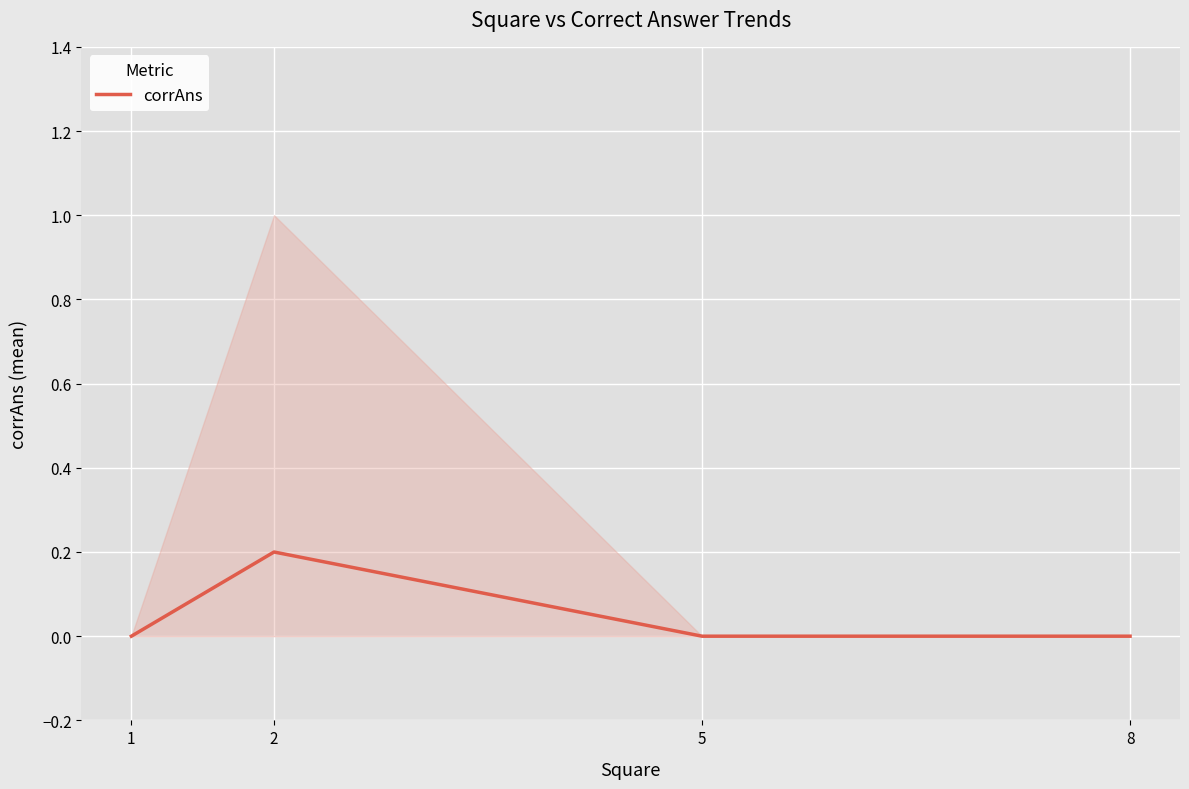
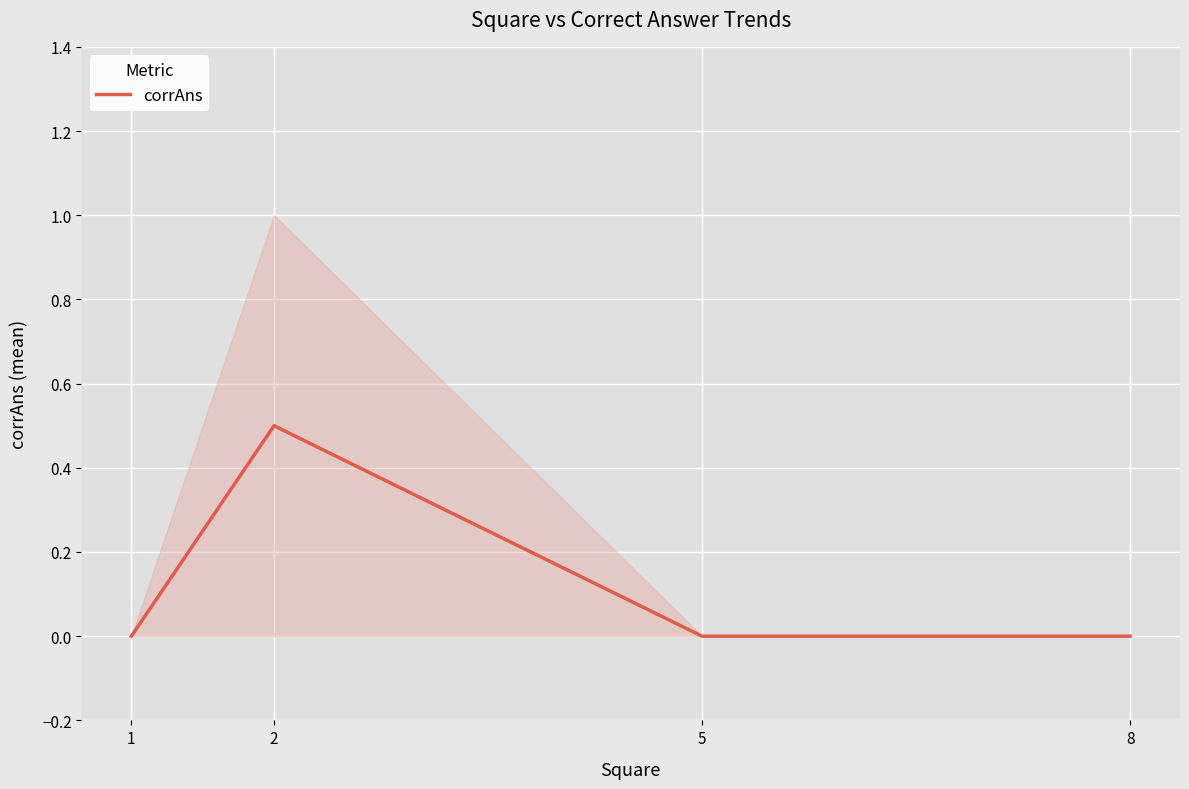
corrAns, 2: 0.2 -> 0.5
